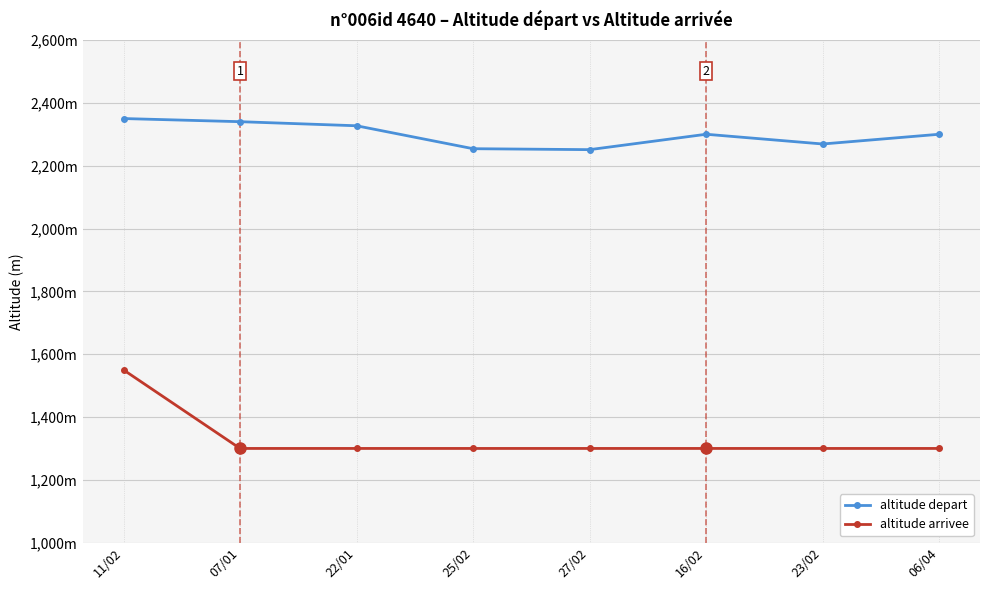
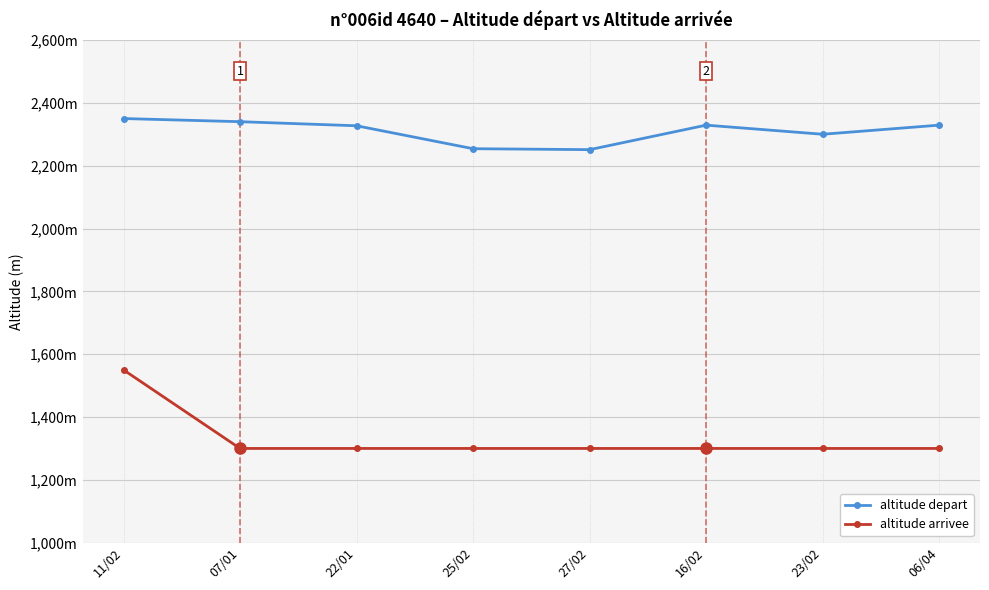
altitude depart, 16/02: 2,300m -> 2,330m
altitude depart, 23/02: 2,270m -> 2,300m
altitude depart, 06/04: 2,300m -> 2,330m
